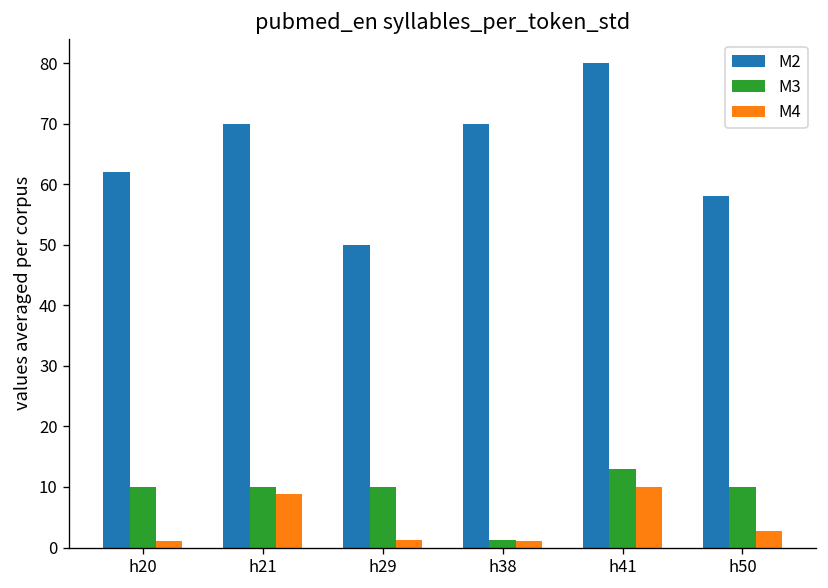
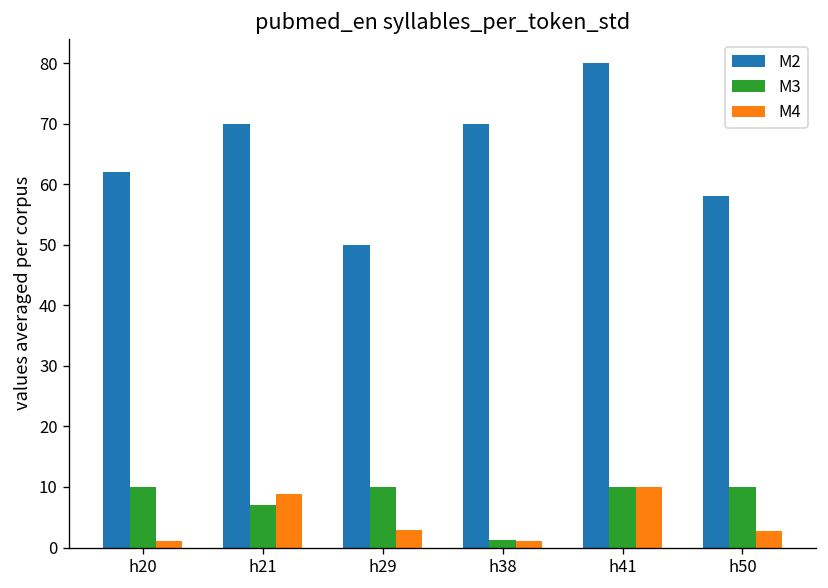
M3, h21: 10 -> 7
M4, h29: 1 -> 3
M3, h41: 13 -> 10
